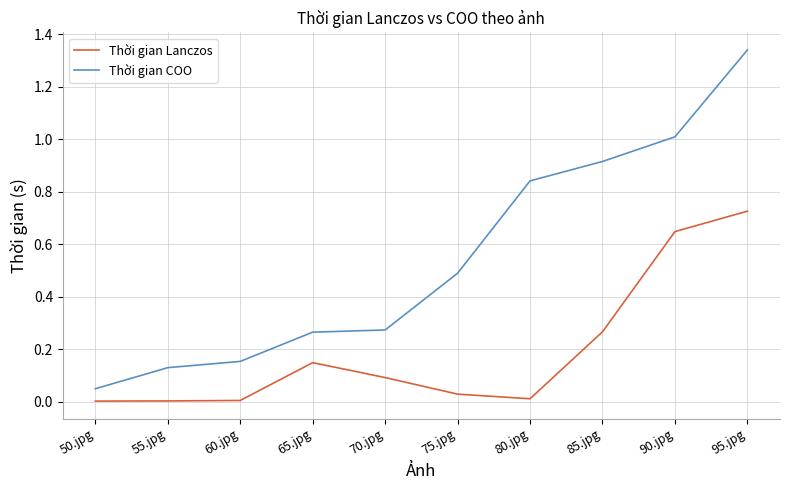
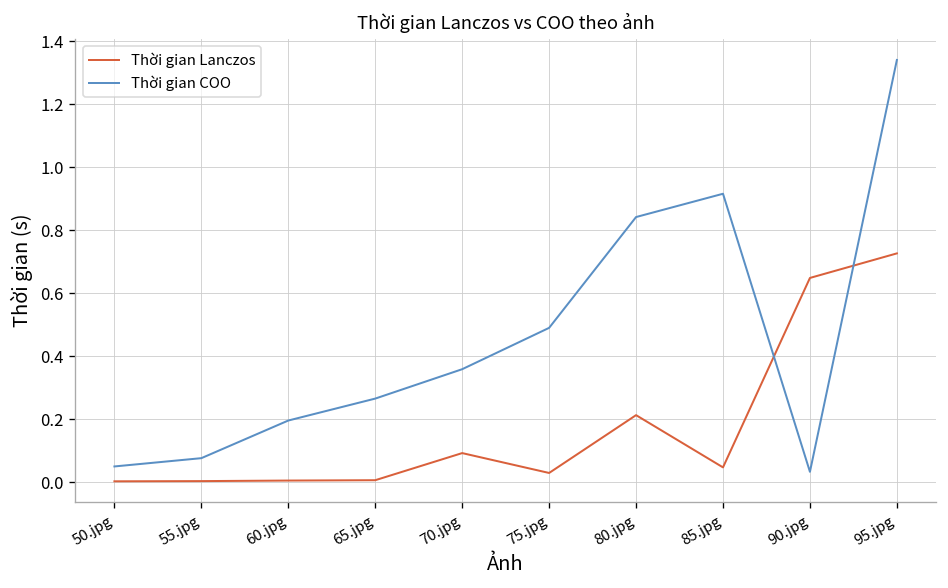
Thời gian COO, 55.jpg: 0.13 -> 0.08
Thời gian COO, 60.jpg: 0.15 -> 0.20
Thời gian Lanczos, 65.jpg: 0.15 -> 0.01
Thời gian COO, 70.jpg: 0.27 -> 0.36
Thời gian Lanczos, 80.jpg: 0.01 -> 0.21
Thời gian Lanczos, 85.jpg: 0.27 -> 0.05
Thời gian COO, 90.jpg: 1.01 -> 0.03
